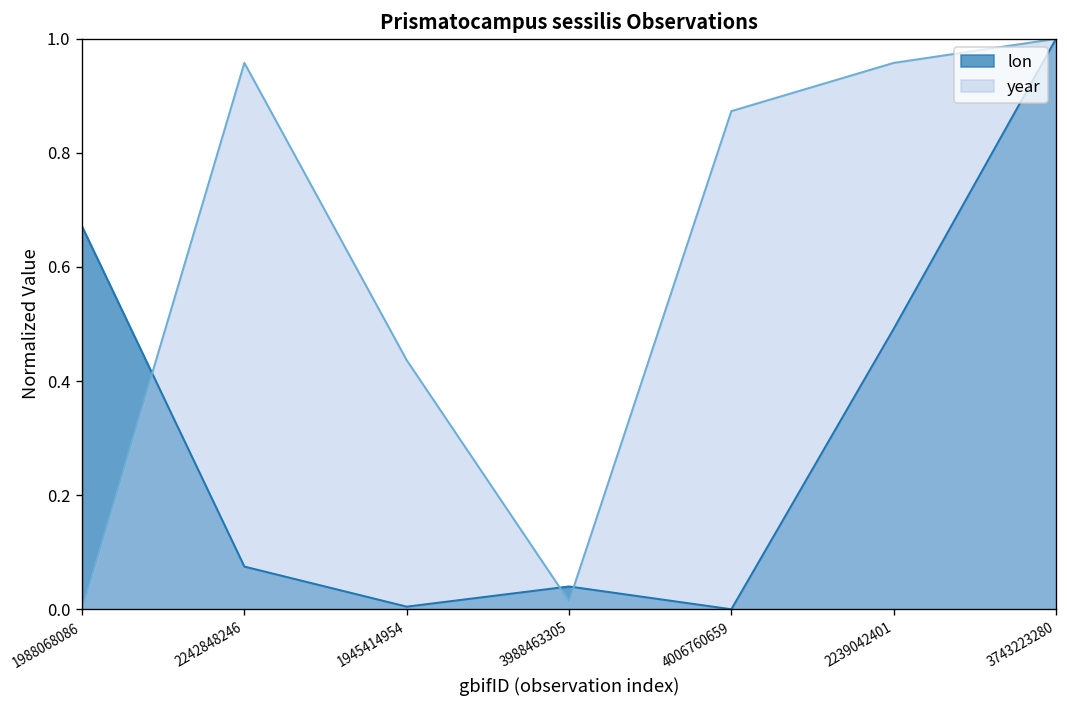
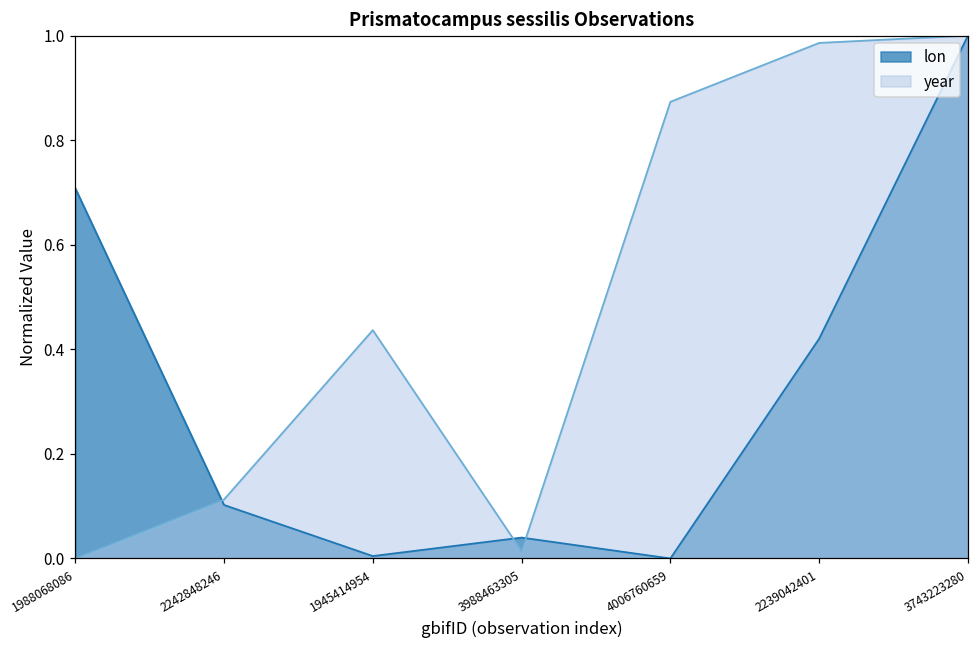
lon, 1988068086: 0.67 -> 0.71
lon, 2242848246: 0.07 -> 0.10
year, 2242848246: 0.96 -> 0.11
lon, 2239042401: 0.49 -> 0.42
year, 2239042401: 0.96 -> 0.99
